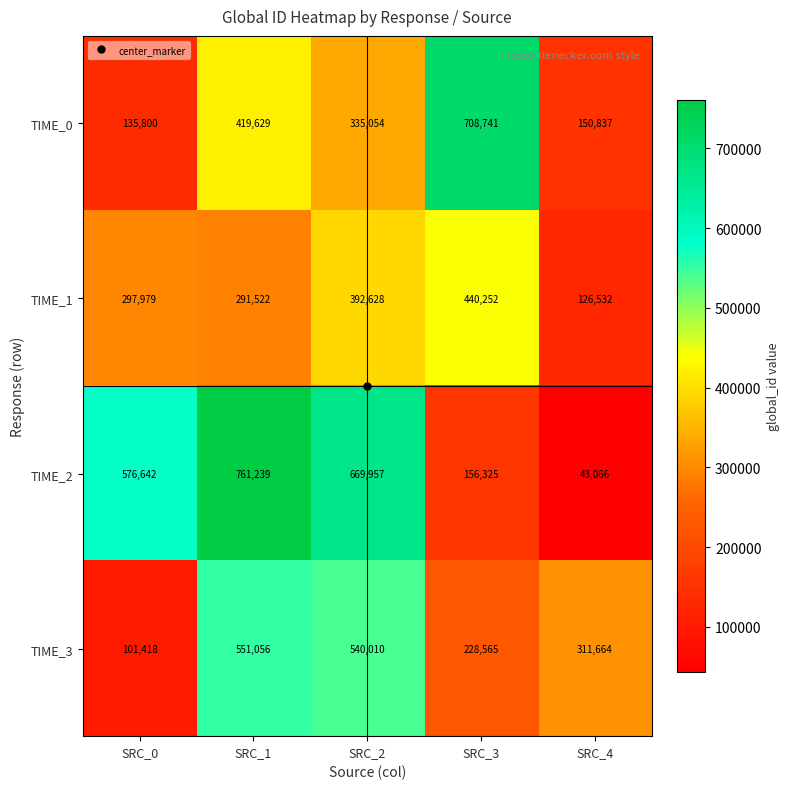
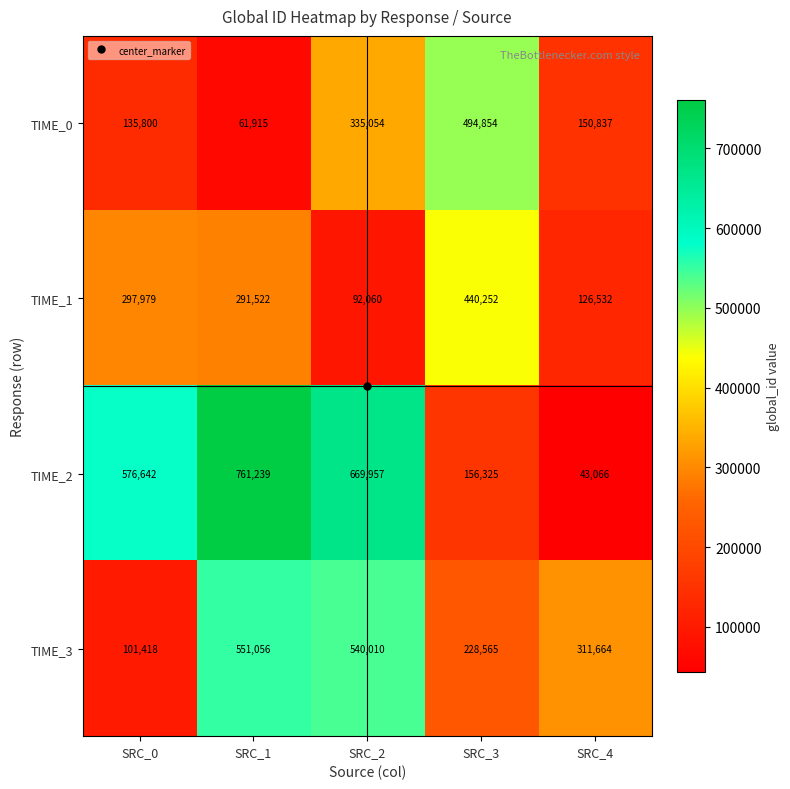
TIME_0, SRC_1: 419,629 -> 61,915
TIME_0, SRC_3: 708,741 -> 494,854
TIME_1, SRC_2: 392,628 -> 92,060
